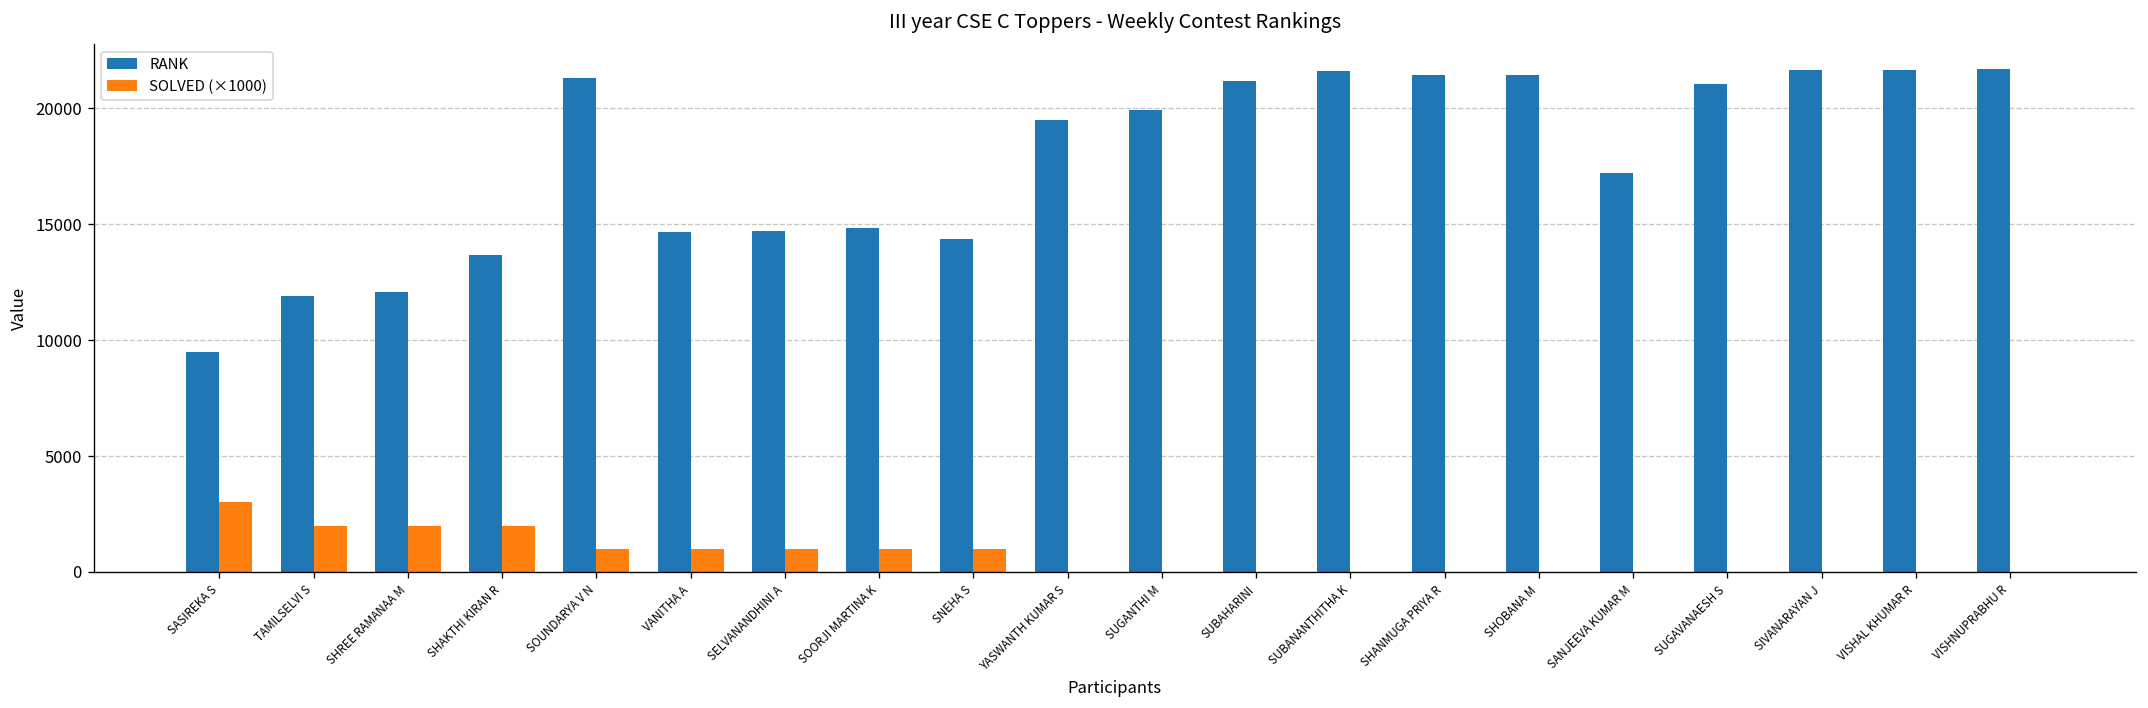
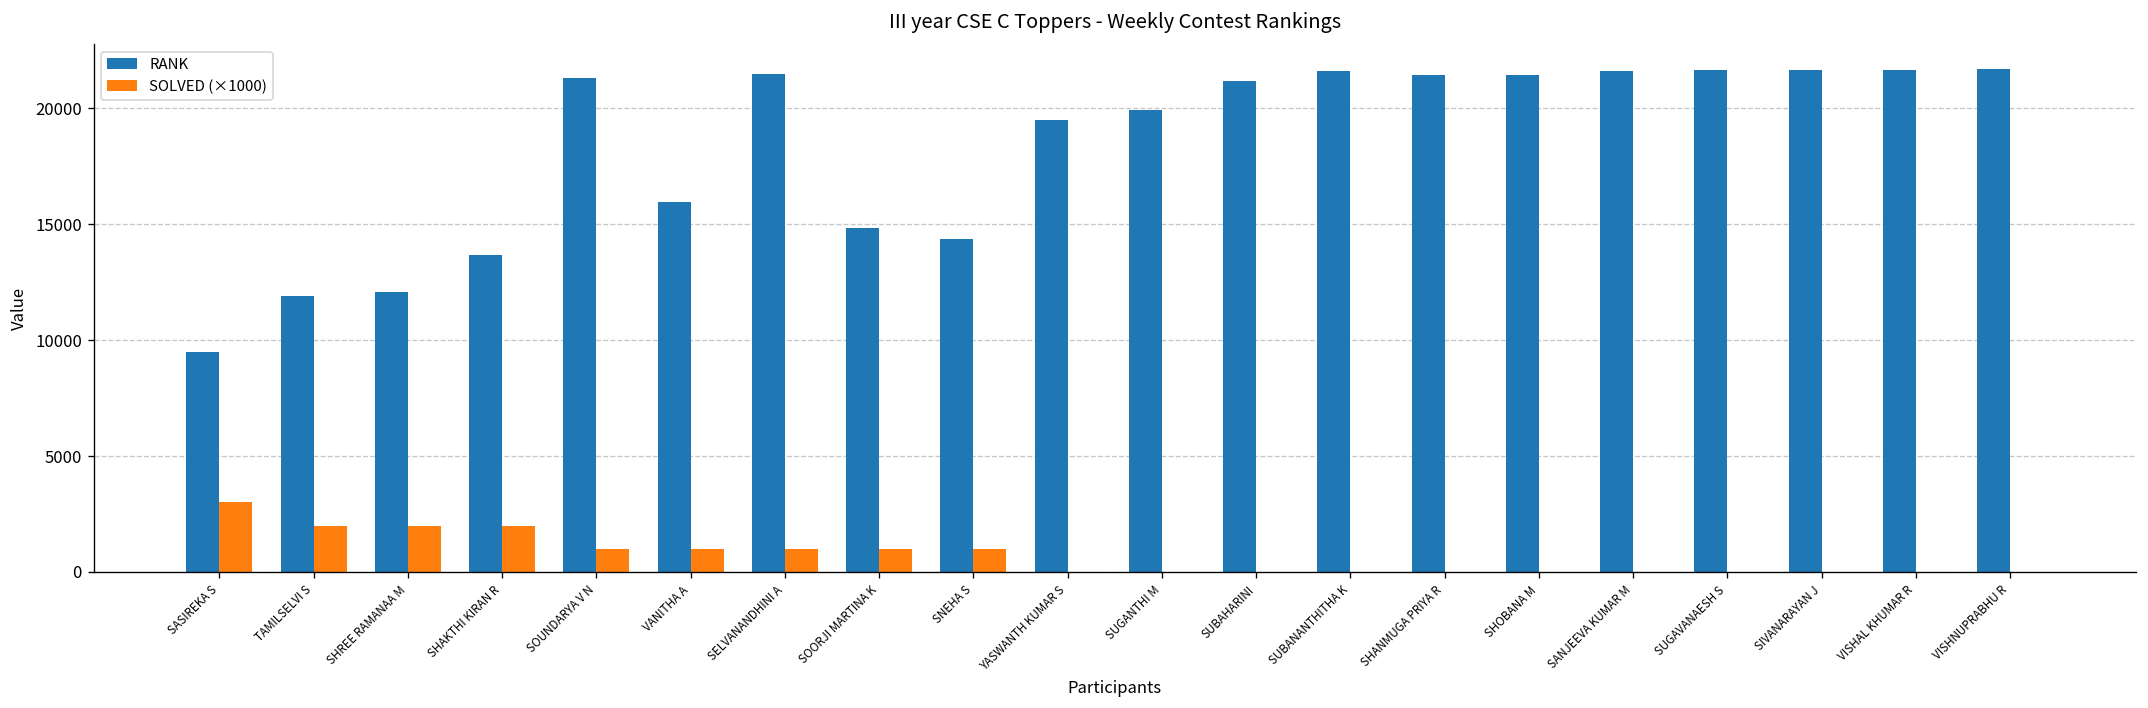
RANK, VANITHA A: 14700 -> 15900
RANK, SELVANANDHINI A: 14700 -> 21500
RANK, SANJEEVA KUMAR M: 17200 -> 21600
RANK, SUGAVANAESH S: 21100 -> 21700
